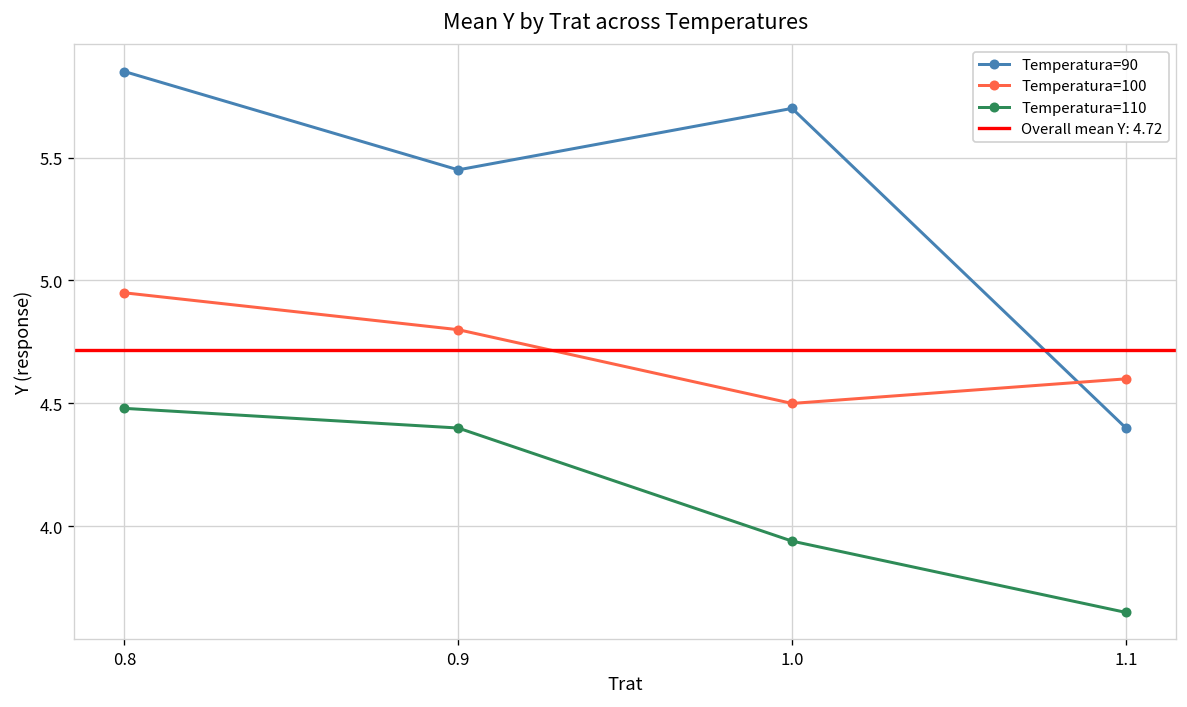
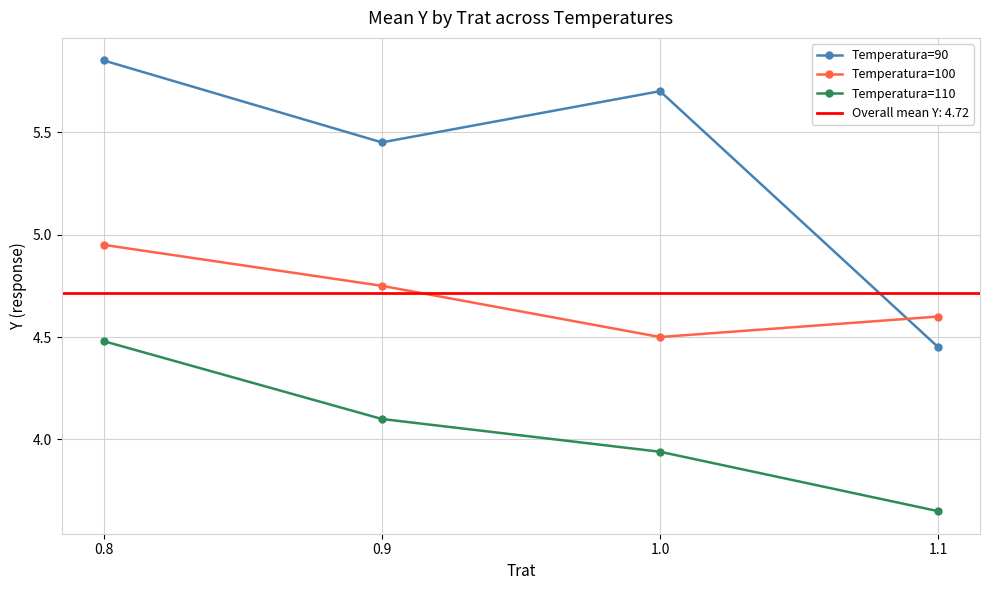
Temperatura=100, 0.9: 4.80 -> 4.75
Temperatura=110, 0.9: 4.4 -> 4.1
Temperatura=90, 1.1: 4.40 -> 4.45
